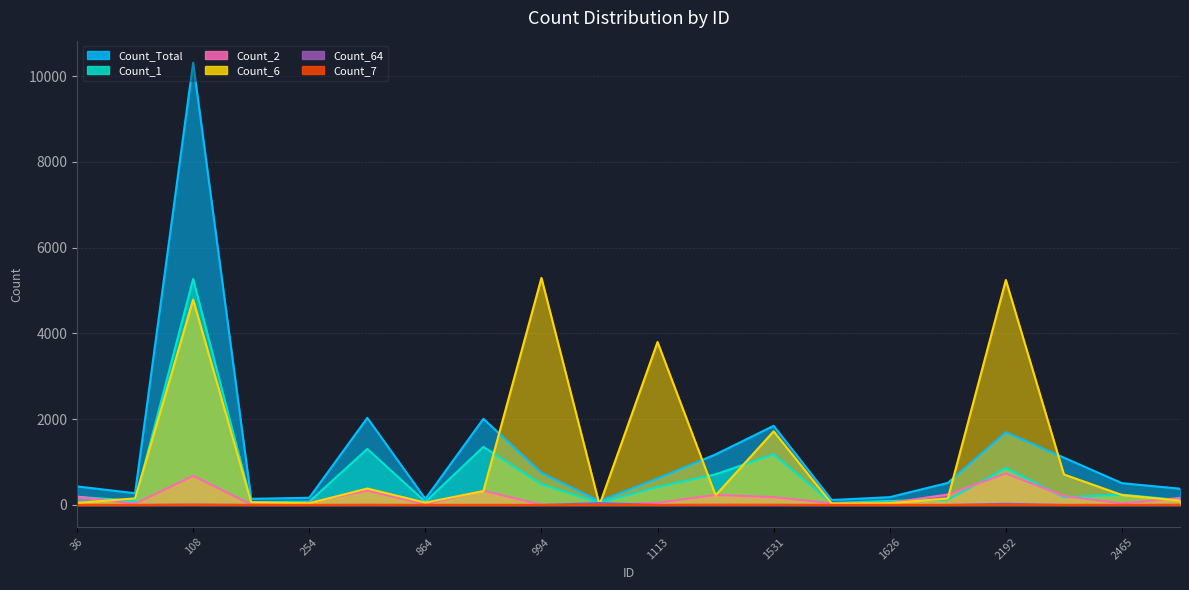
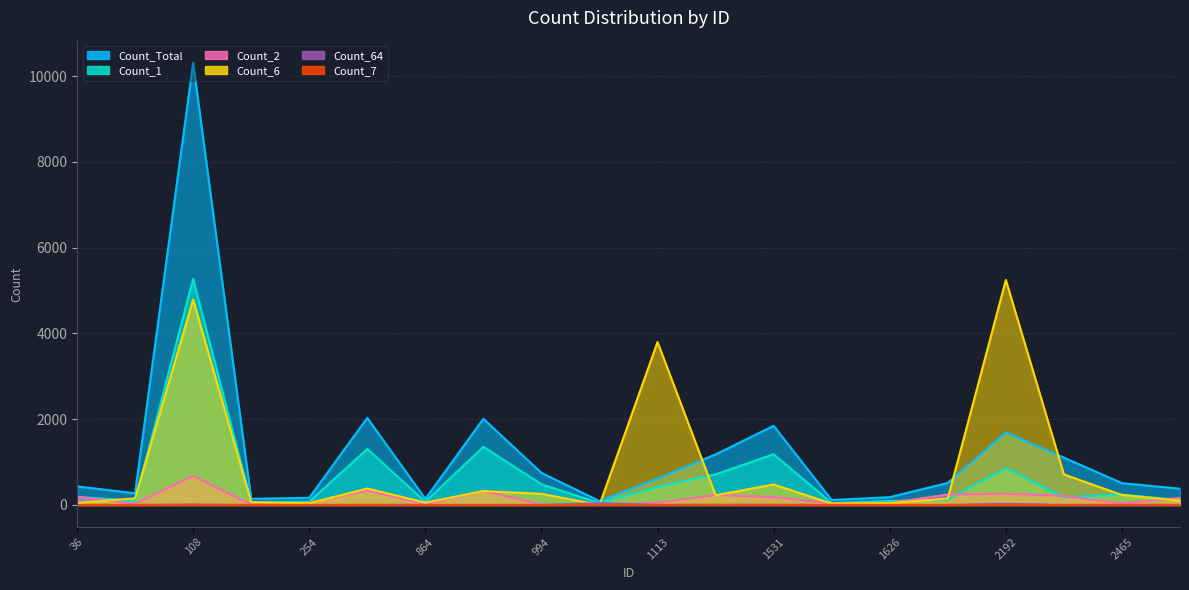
Count_6, 994: 5300 -> 300
Count_6, 1531: 1700 -> 500
Count_2, 2192: 700 -> 300
